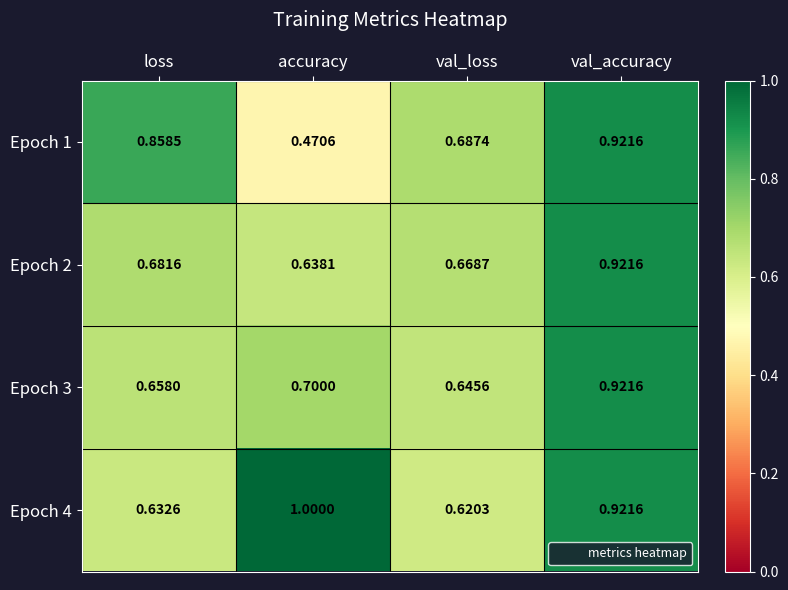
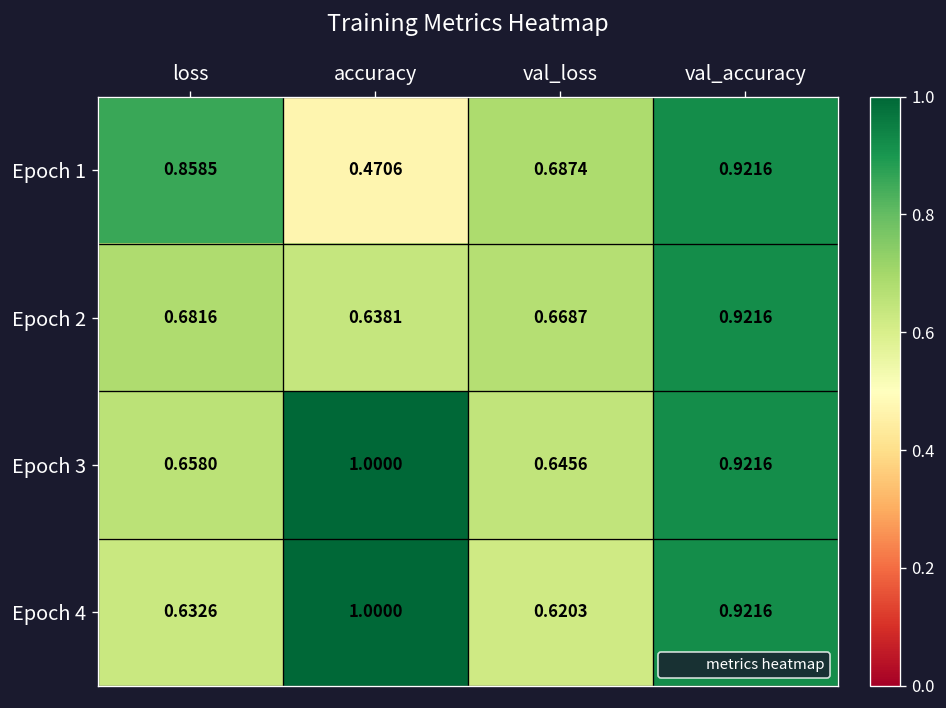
Epoch 3, accuracy: 0.7000 -> 1.0000
